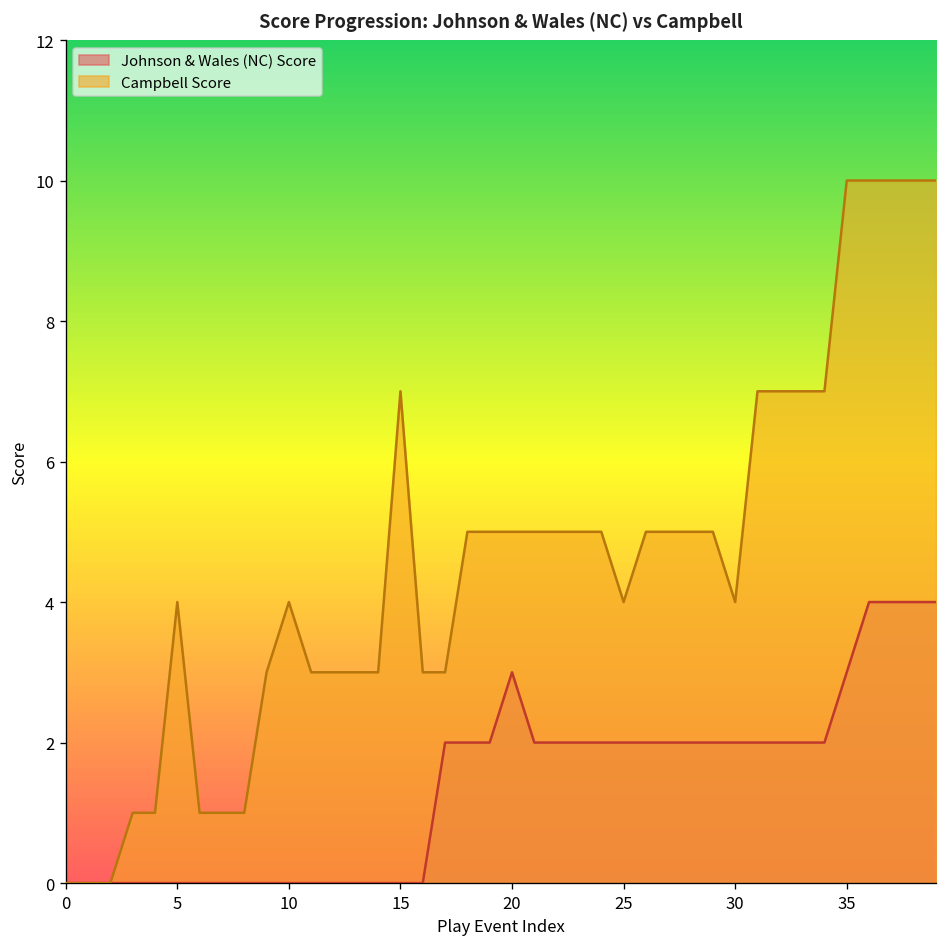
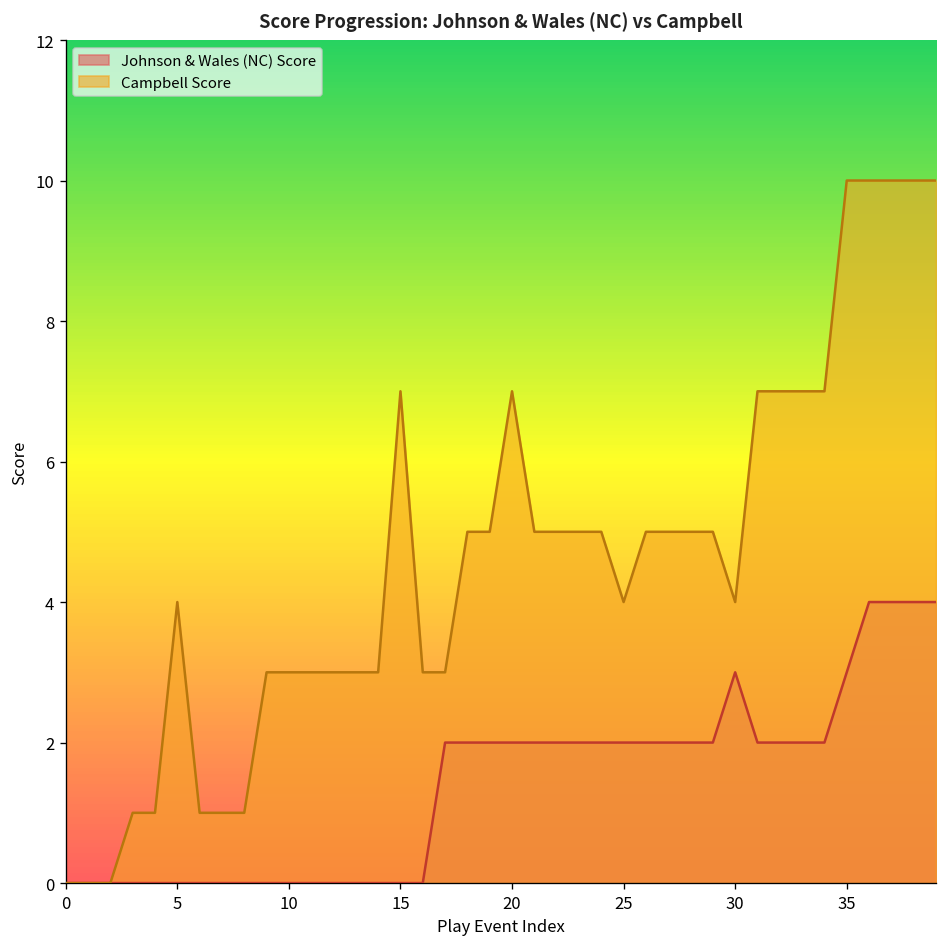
Campbell Score, 10: 4 -> 3
Johnson & Wales (NC) Score, 20: 3 -> 2
Campbell Score, 20: 5 -> 7
Johnson & Wales (NC) Score, 30: 2 -> 3
